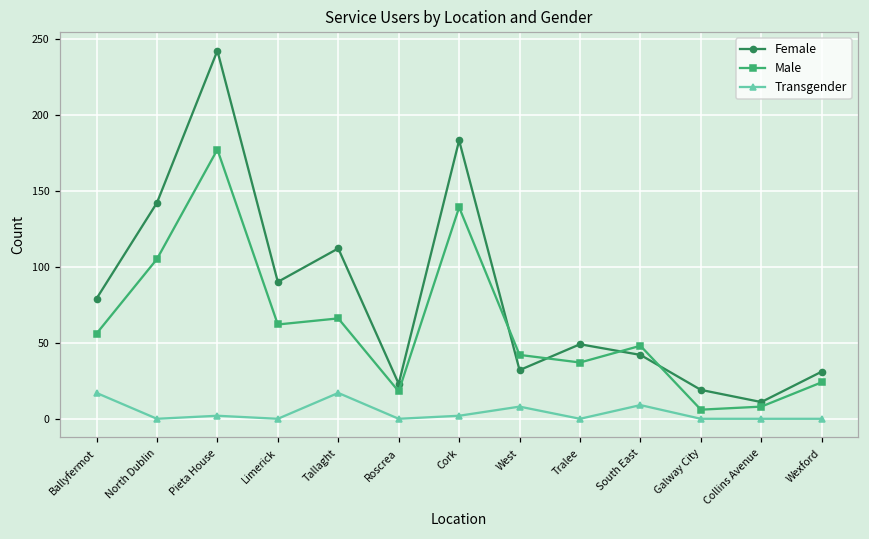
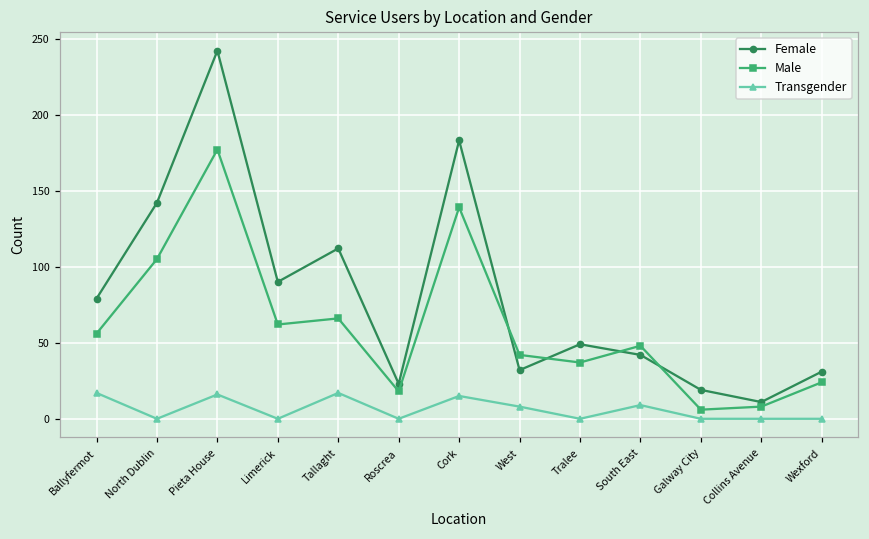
Transgender, Pieta House: 2 -> 16
Transgender, Cork: 2 -> 15
